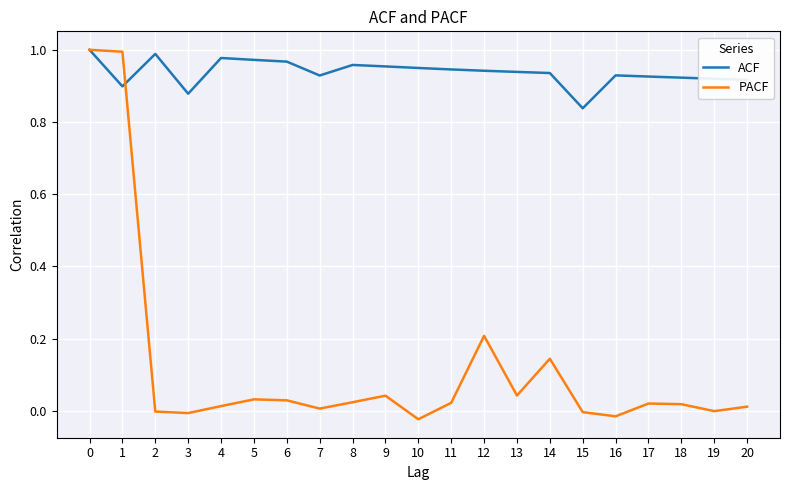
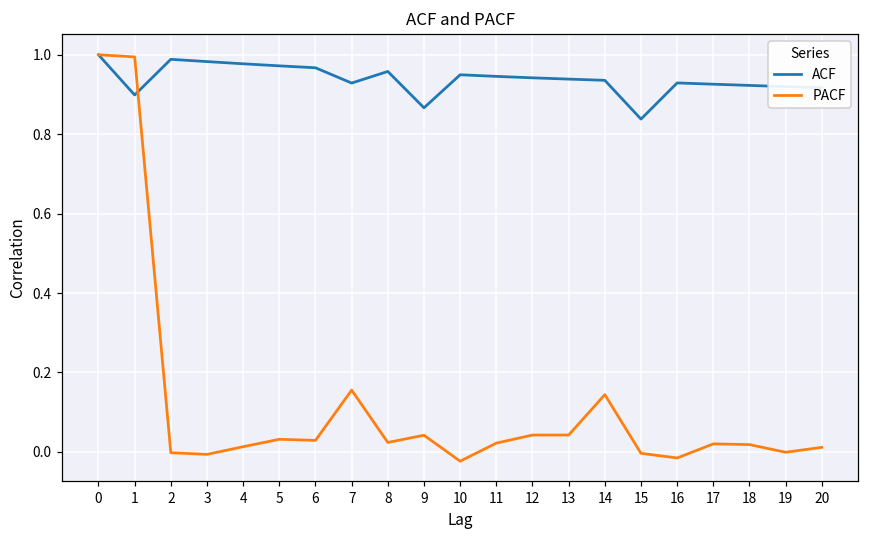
ACF, 3: 0.88 -> 0.98
PACF, 7: 0.01 -> 0.16
ACF, 9: 0.95 -> 0.87
PACF, 12: 0.21 -> 0.04
